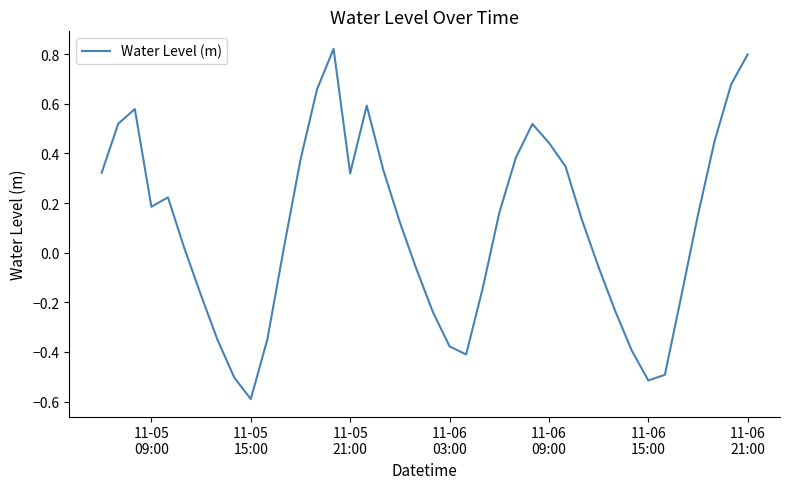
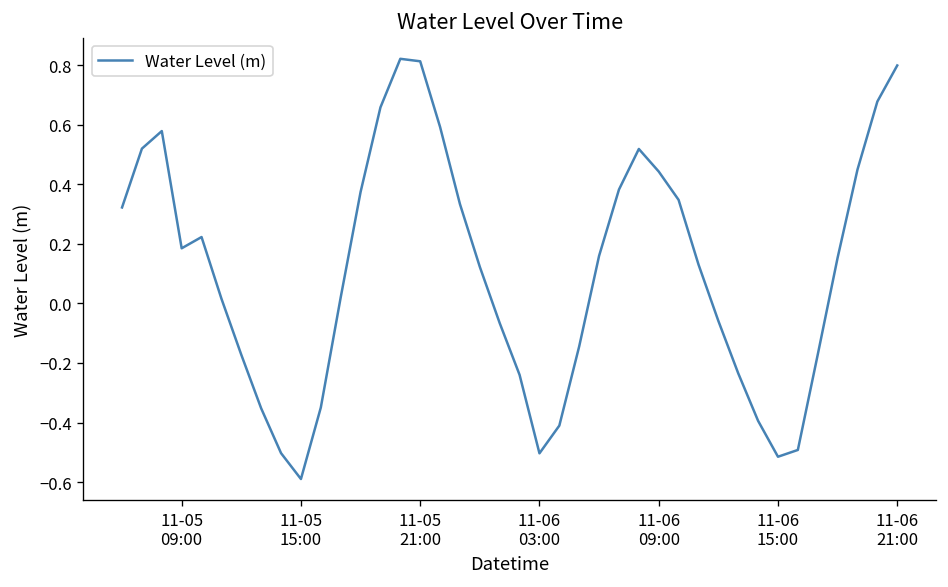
11-05 21:00: 0.32 -> 0.81
11-06 03:00: -0.38 -> -0.50
